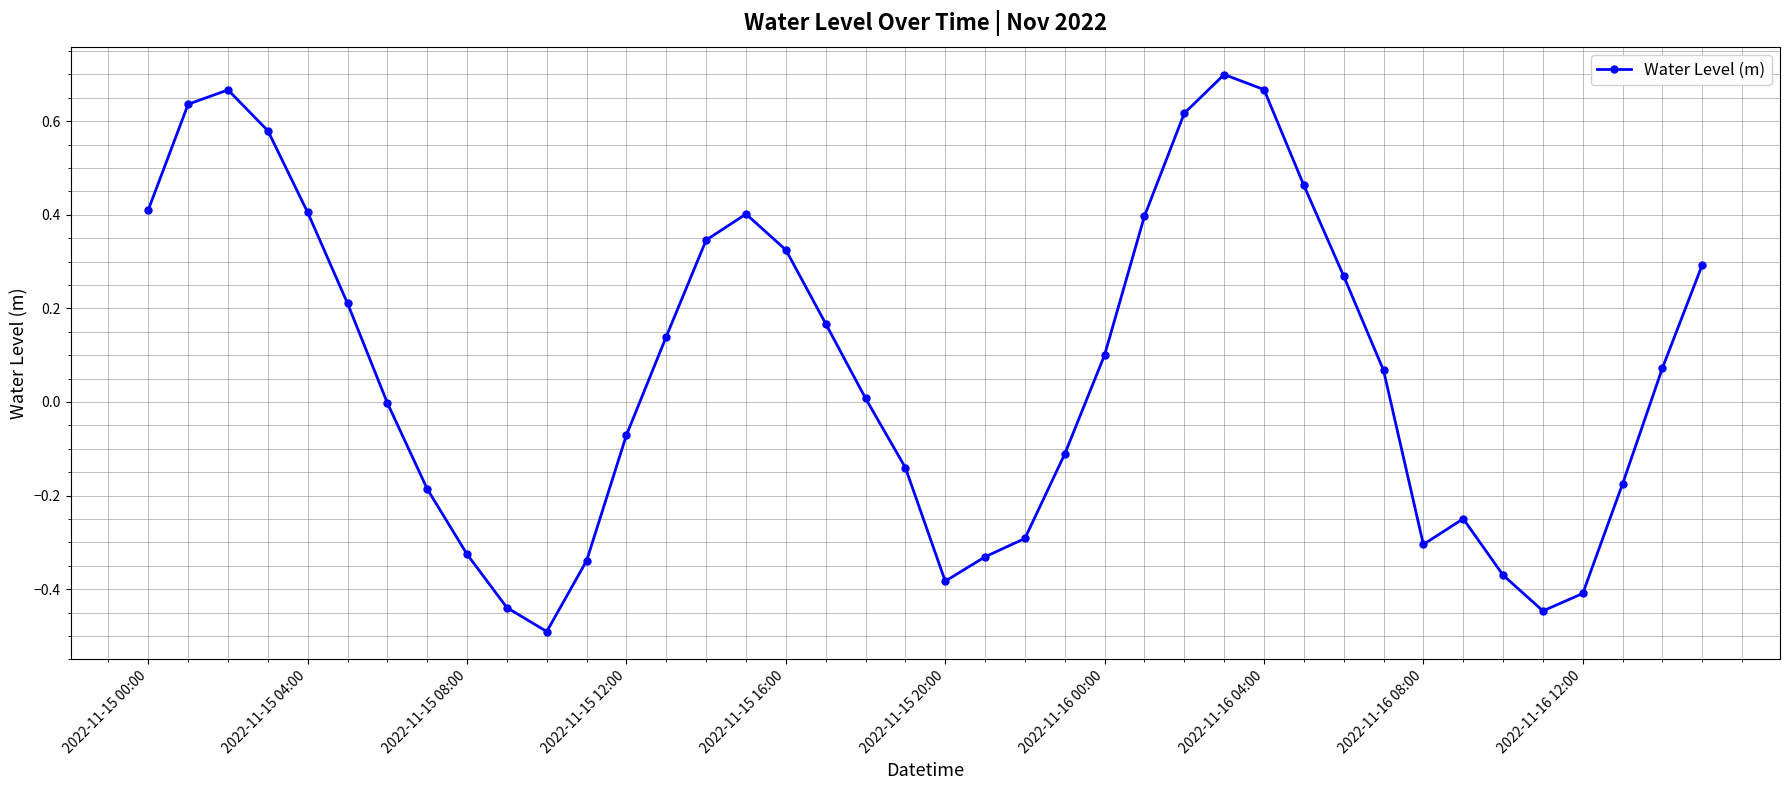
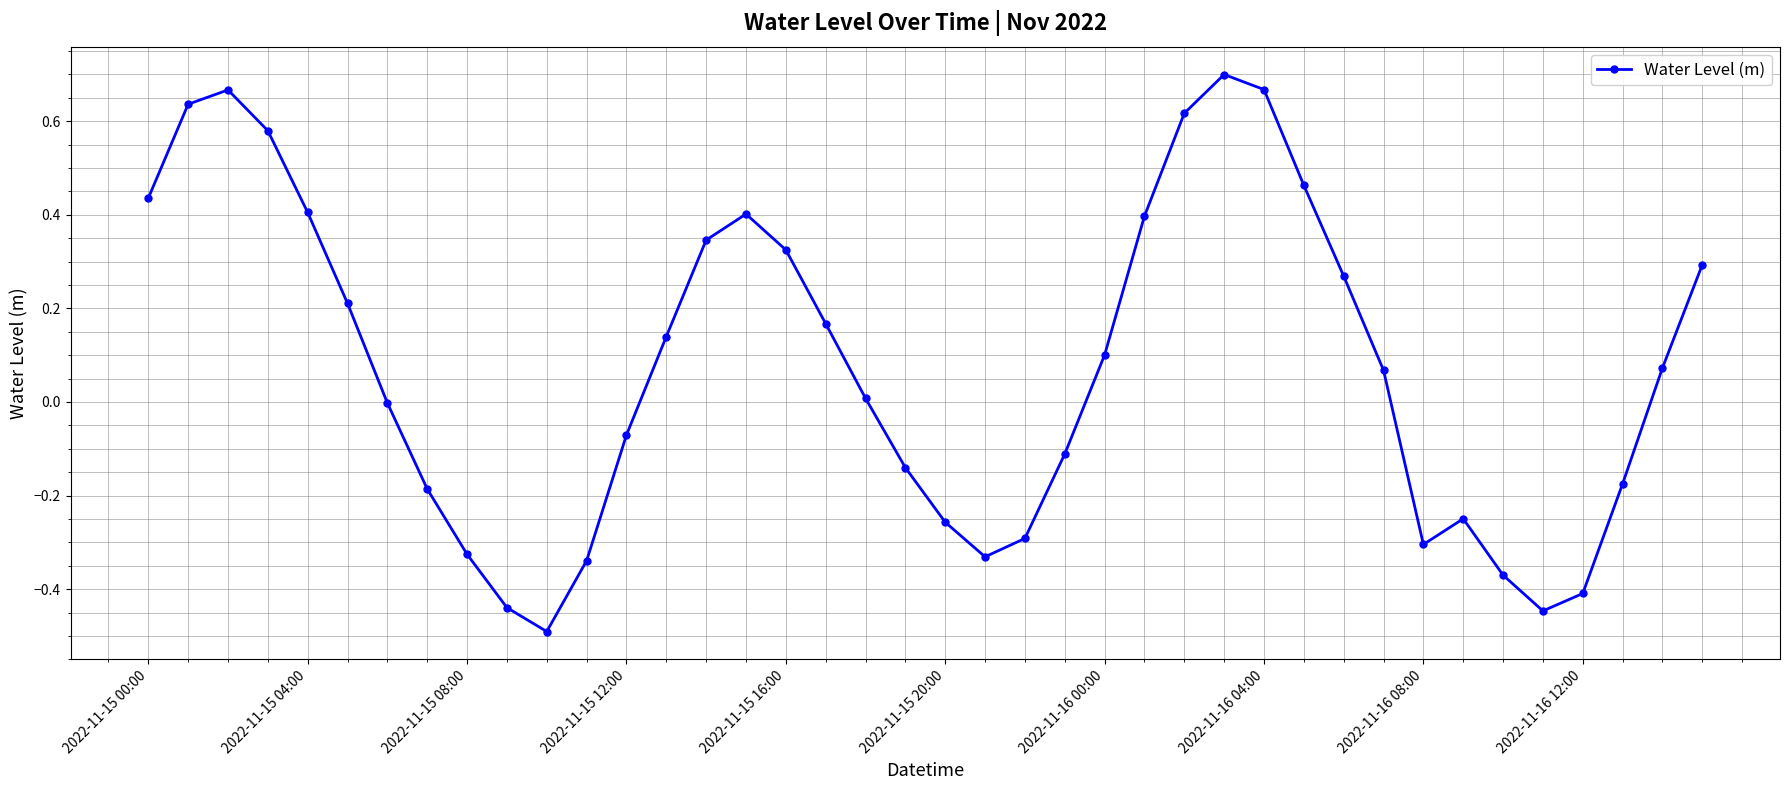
2022-11-15 00:00: 0.41 -> 0.44
2022-11-15 20:00: -0.38 -> -0.26
